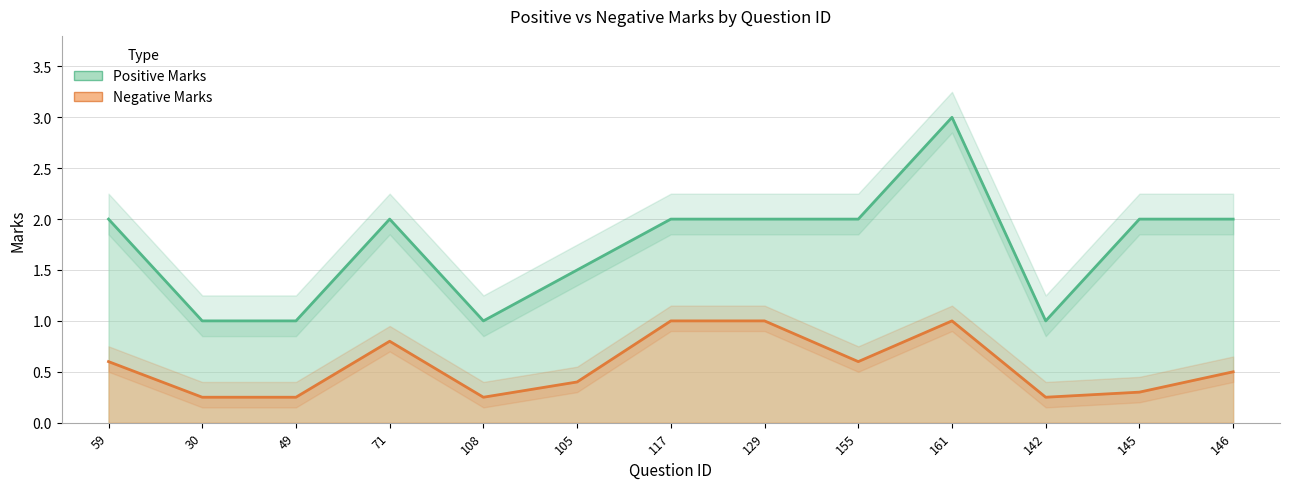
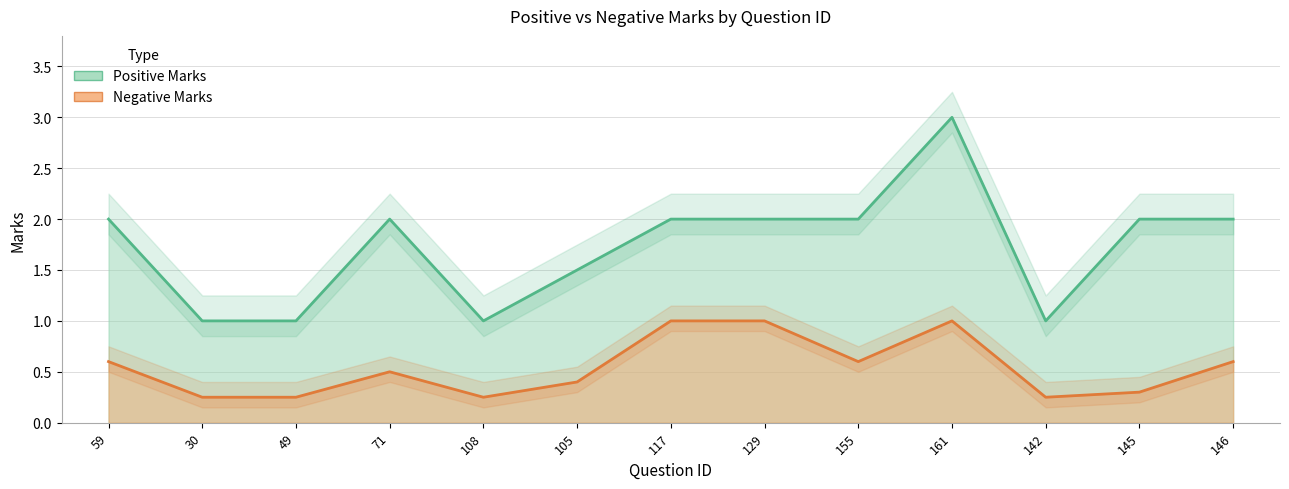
Negative Marks, 71: 0.8 -> 0.5
Negative Marks, 146: 0.5 -> 0.6
